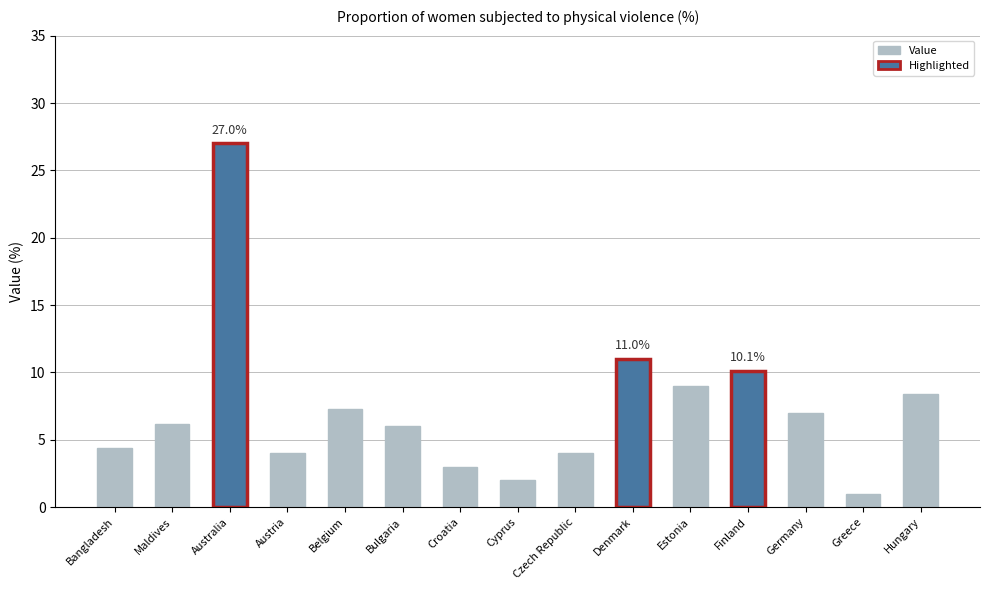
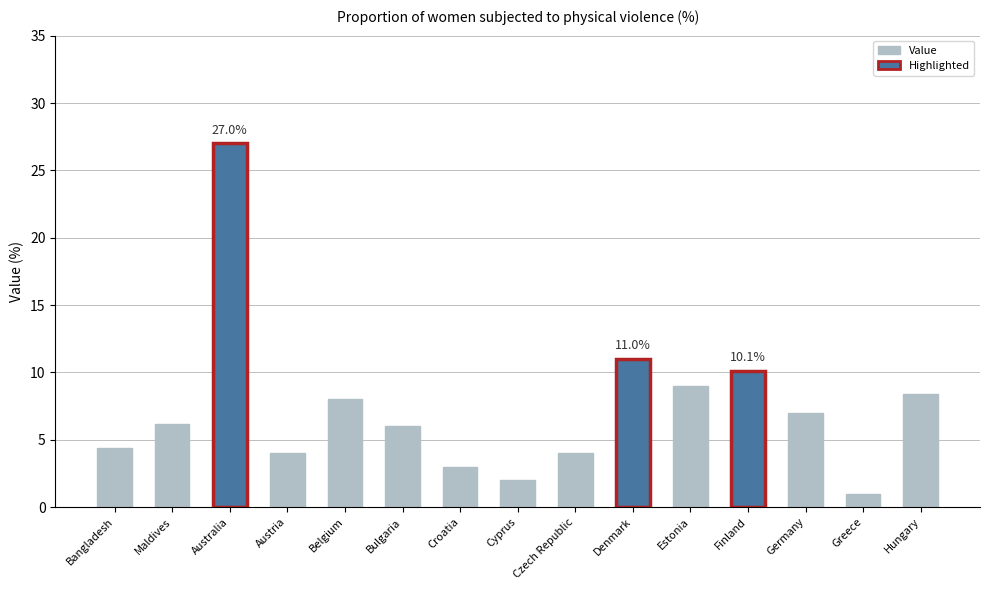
Belgium: 7.3 -> 8.0
